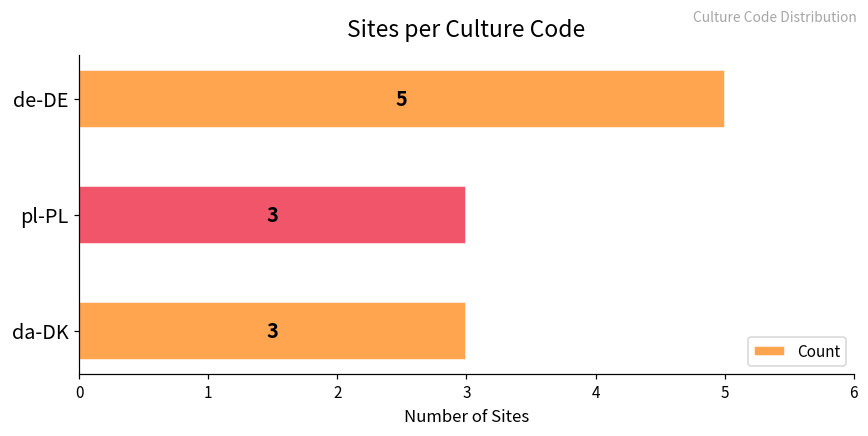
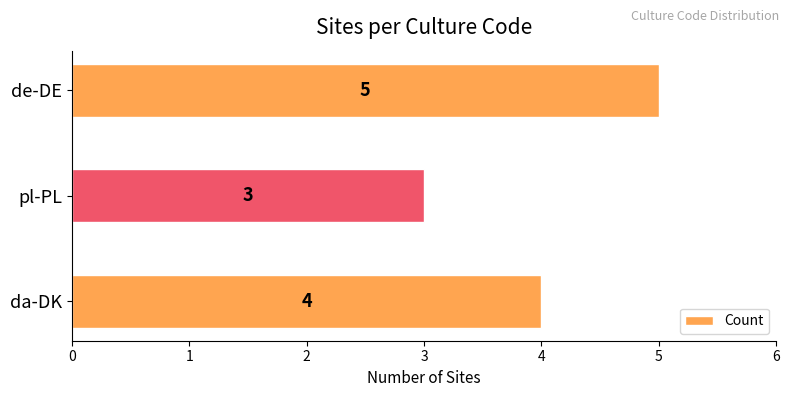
da-DK: 3 -> 4
